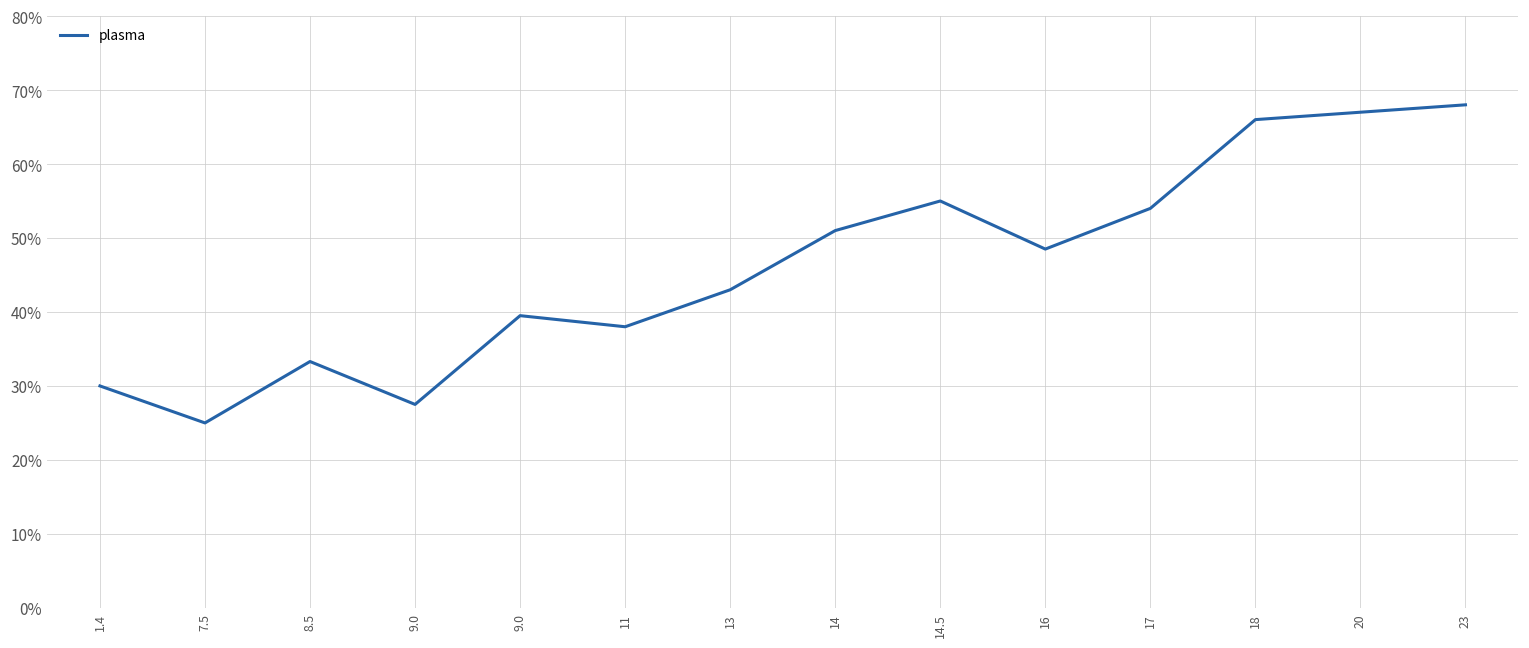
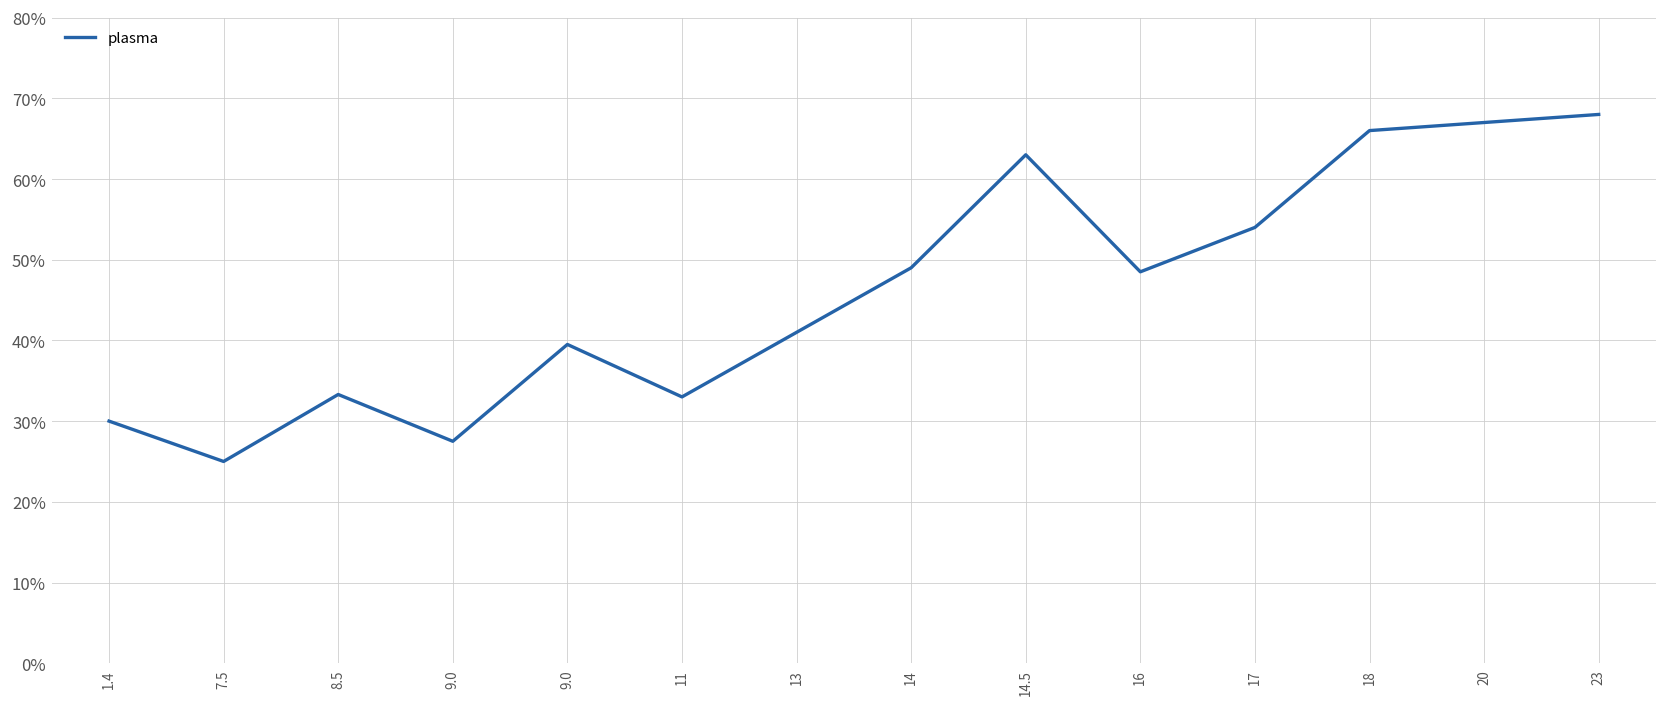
11: 38% -> 33%
13: 43% -> 41%
14: 51% -> 49%
14.5: 55% -> 63%
